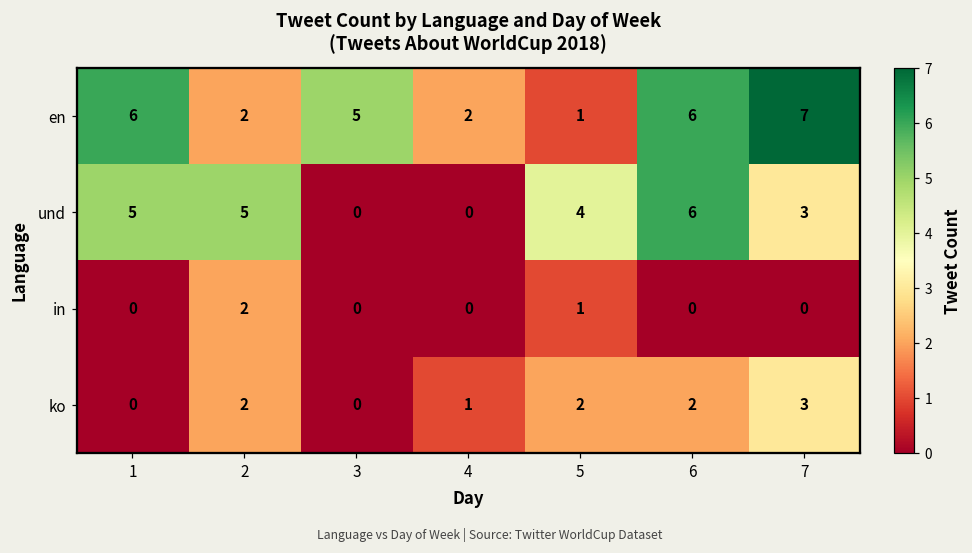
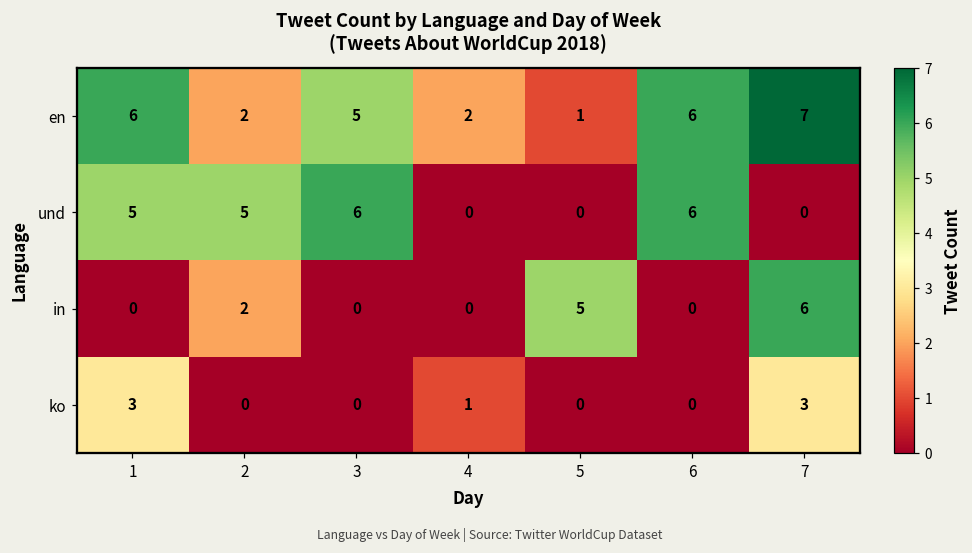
und, 3: 0 -> 6
und, 5: 4 -> 0
und, 7: 3 -> 0
in, 5: 1 -> 5
in, 7: 0 -> 6
ko, 1: 0 -> 3
ko, 2: 2 -> 0
ko, 5: 2 -> 0
ko, 6: 2 -> 0
